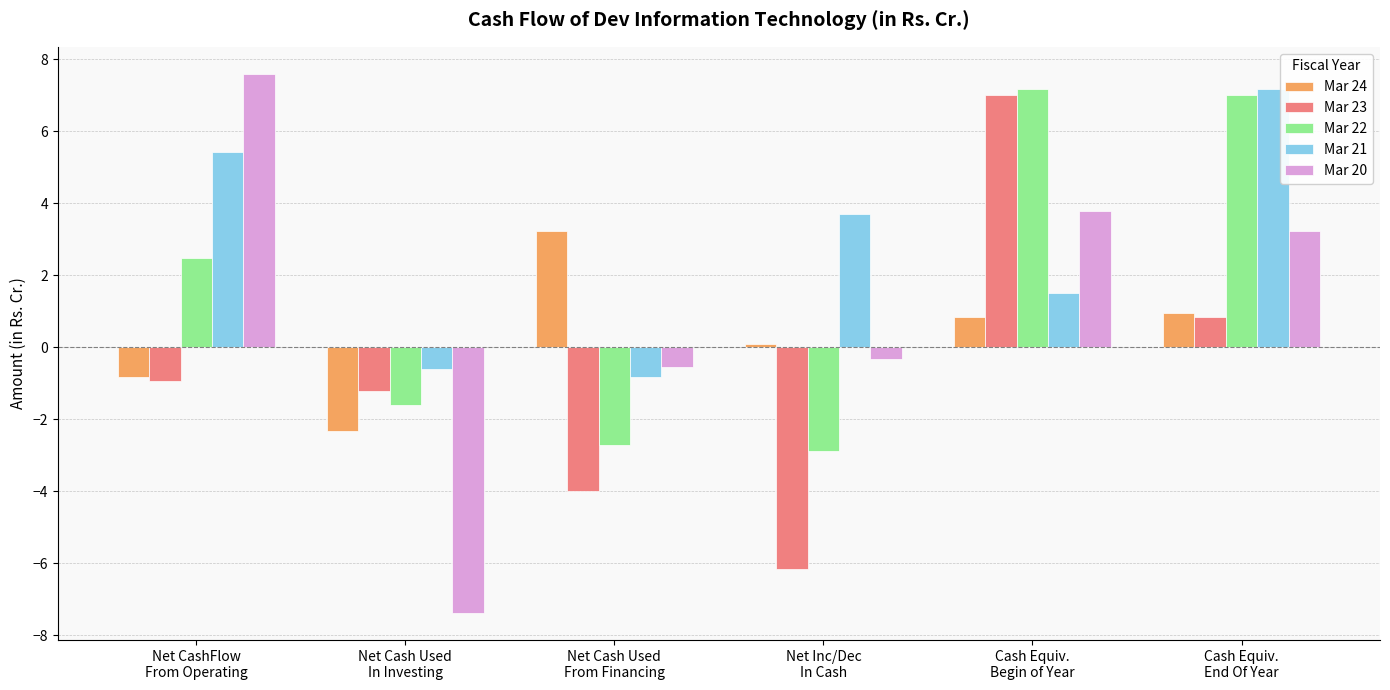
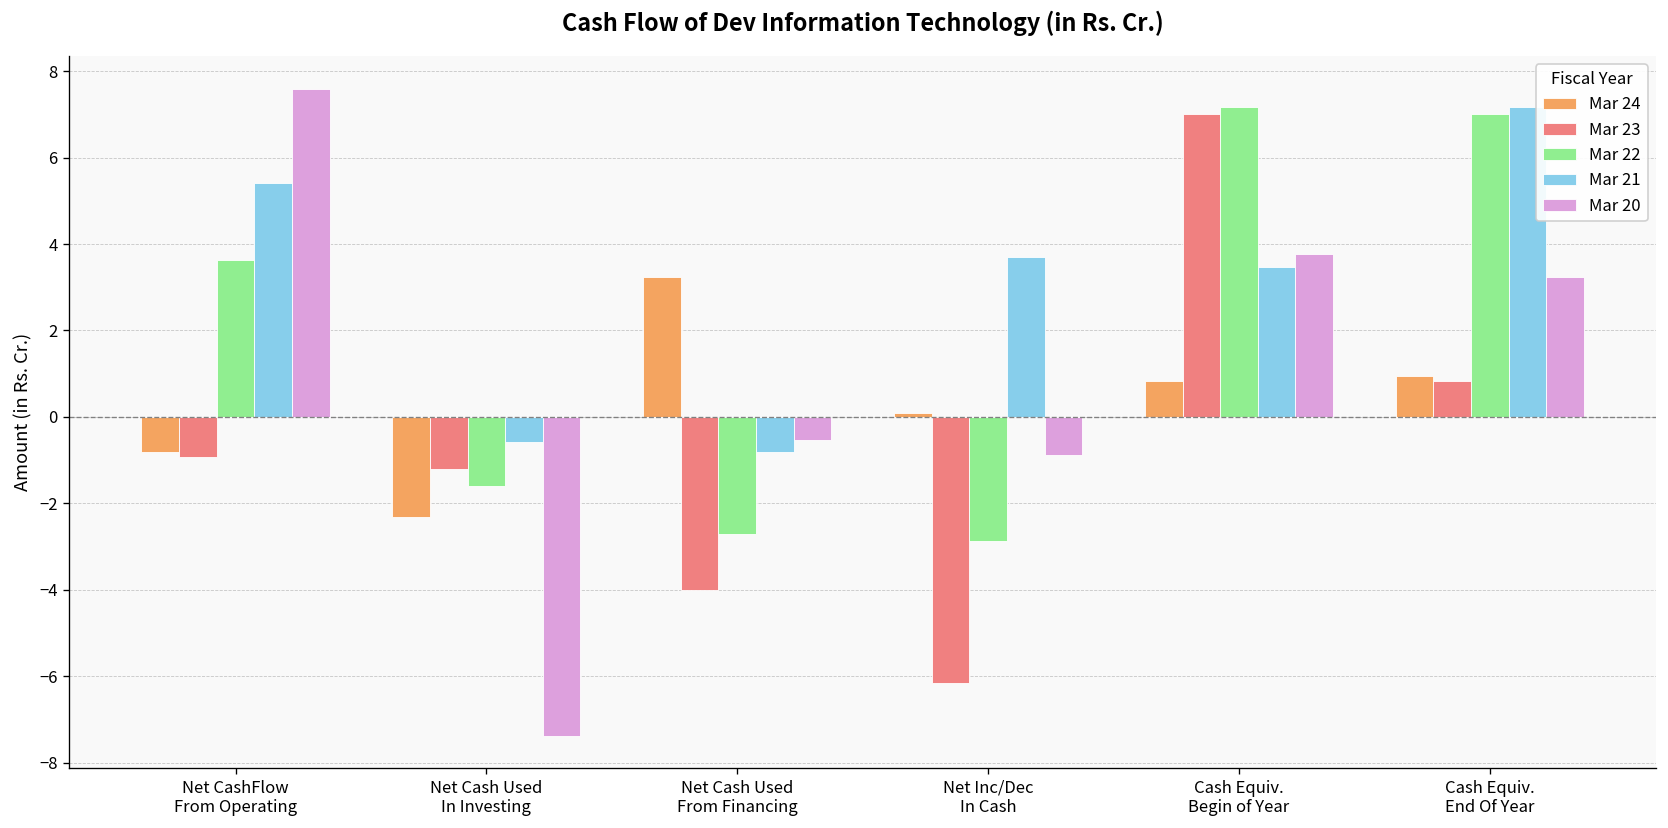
Mar 22, Net CashFlow From Operating: 2.5 -> 3.6
Mar 20, Net Inc/Dec In Cash: -0.3 -> -0.9
Mar 21, Cash Equiv. Begin of Year: 1.5 -> 3.5
